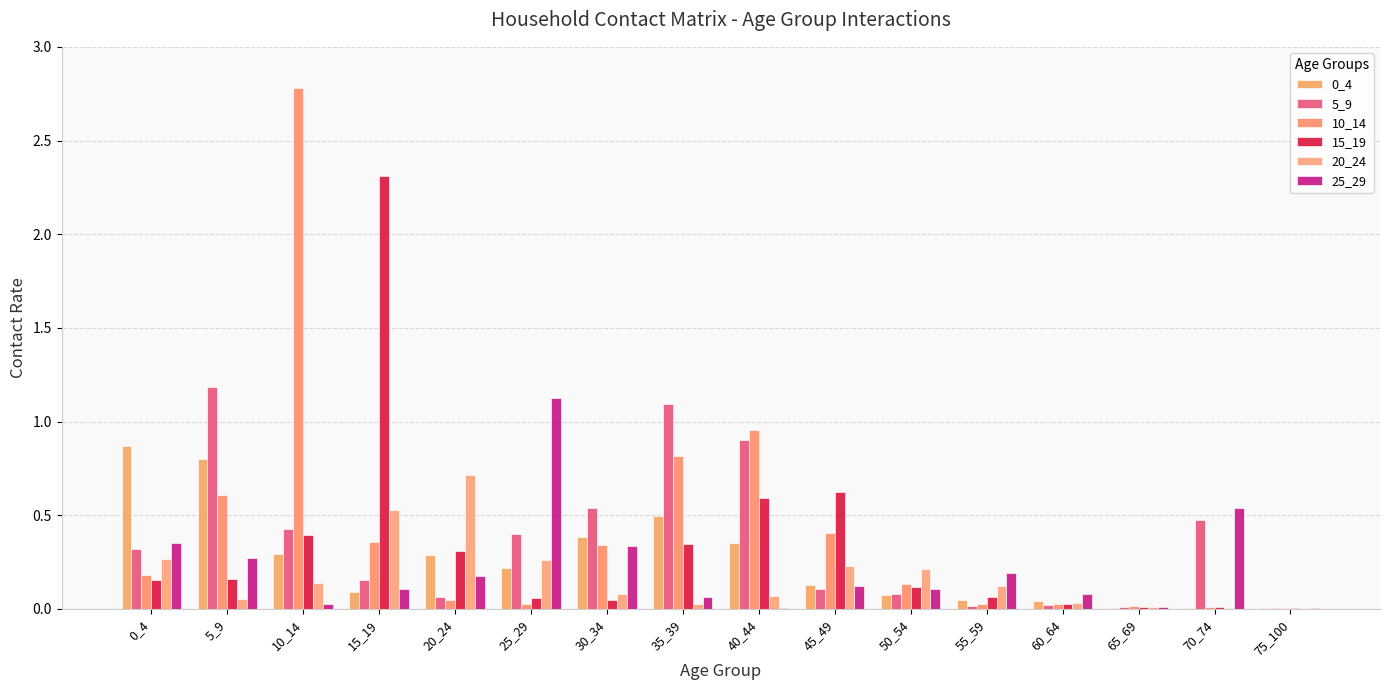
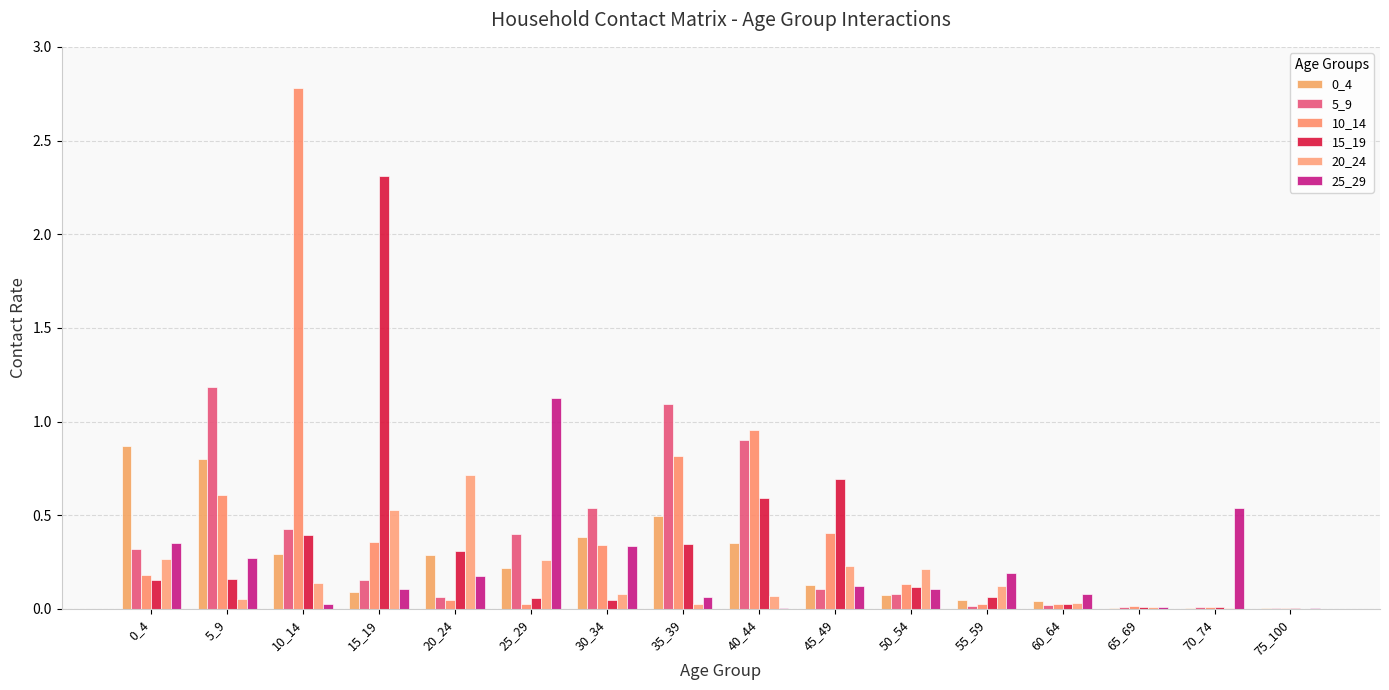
15_19, 45_49: 0.62 -> 0.69
5_9, 70_74: 0.48 -> 0.01
